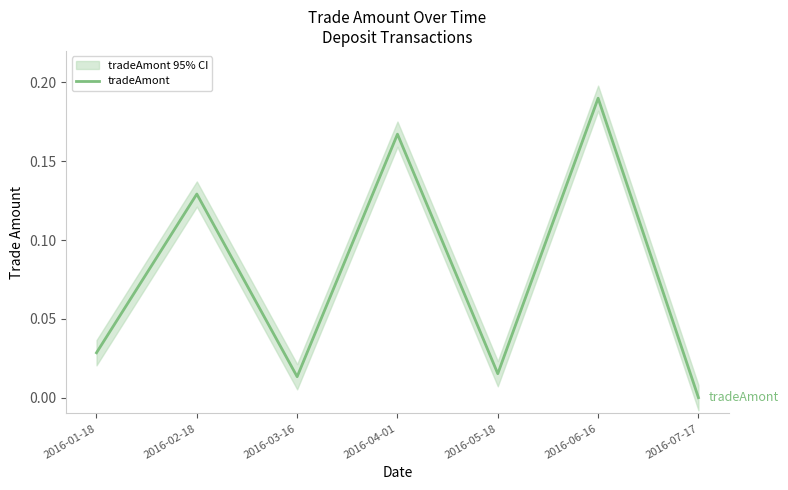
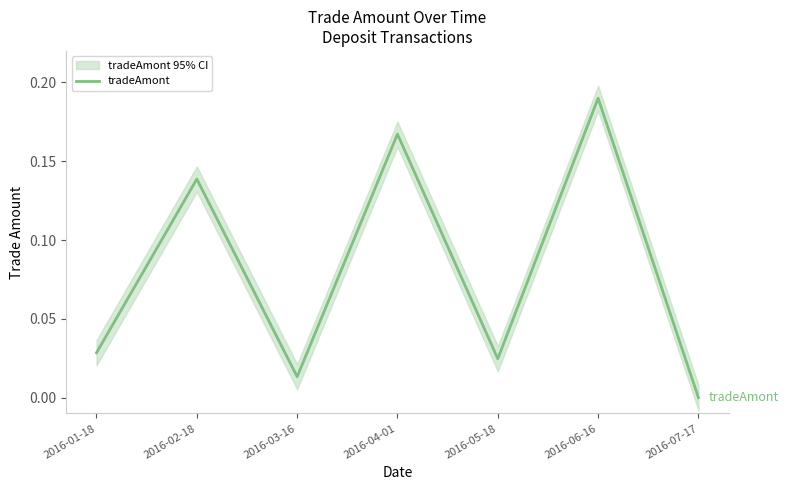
tradeAmont, 2016-02-18: 0.129 -> 0.139
tradeAmont, 2016-05-18: 0.015 -> 0.025
